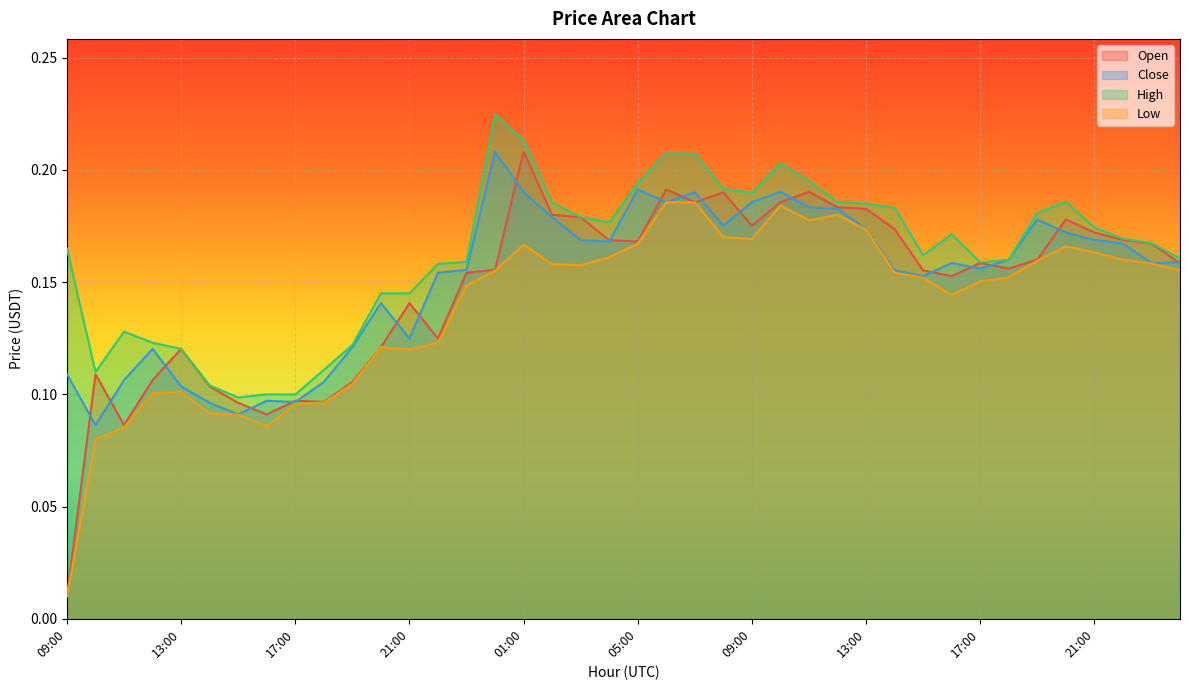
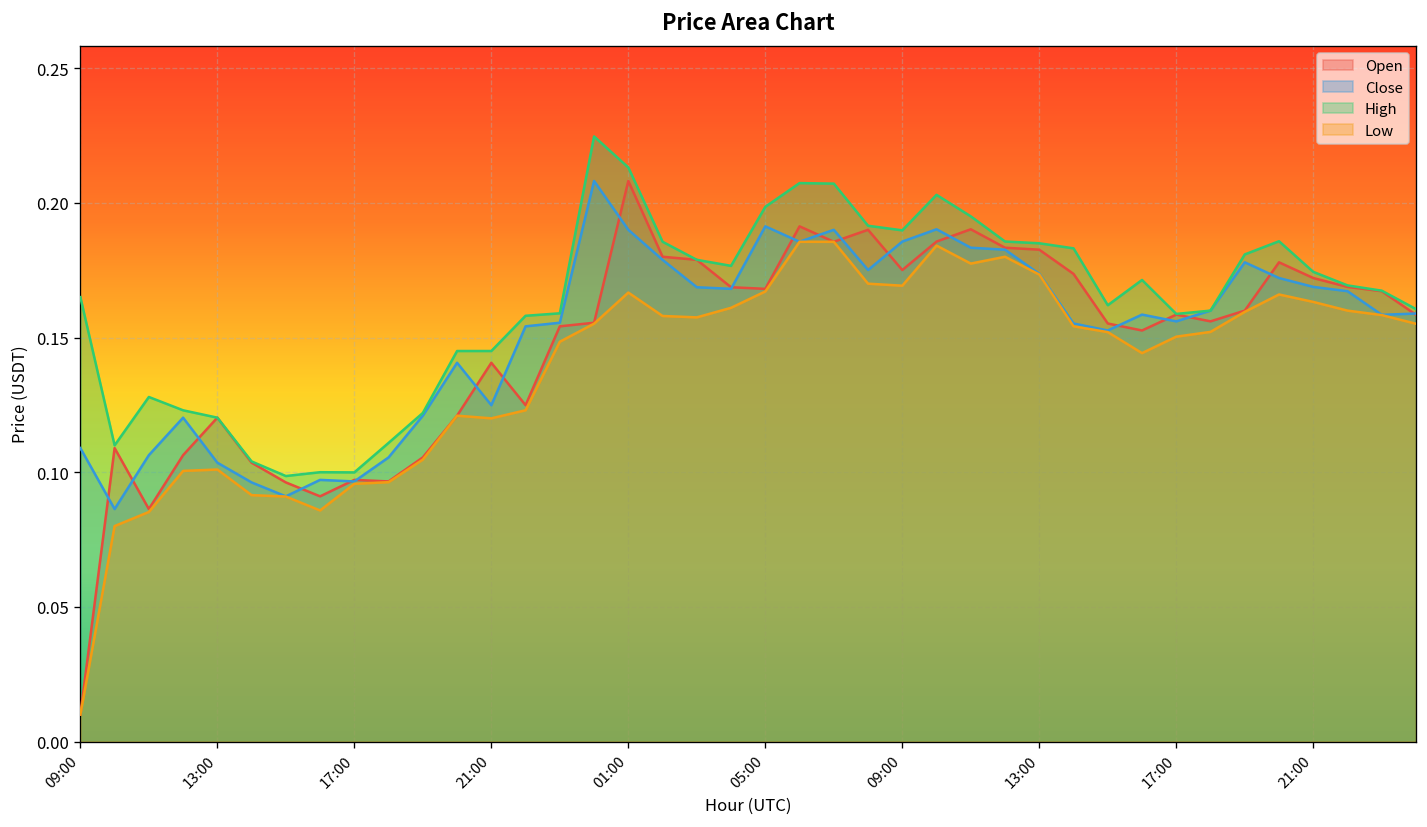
High, 05:00: 0.194 -> 0.199
